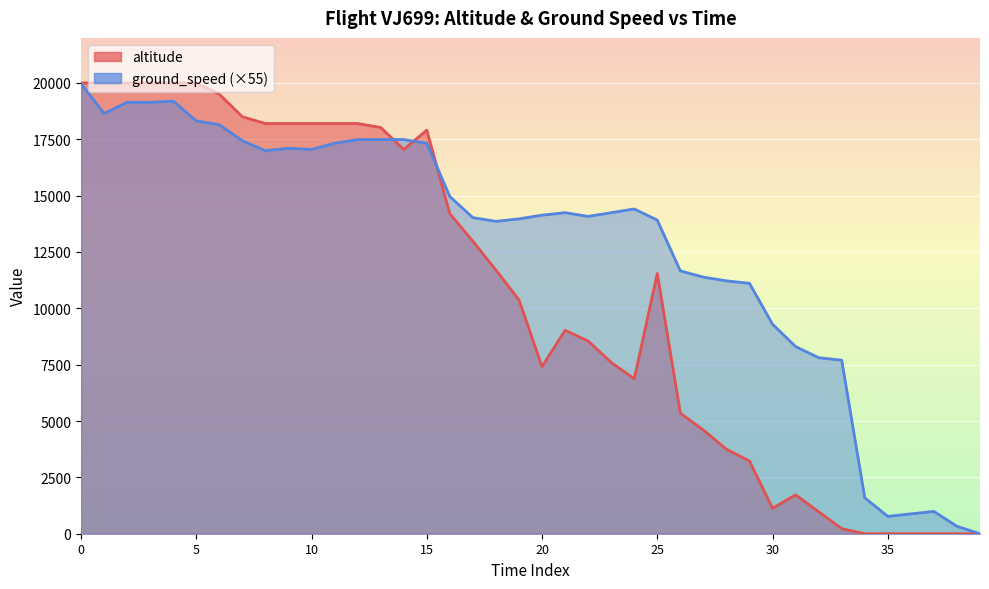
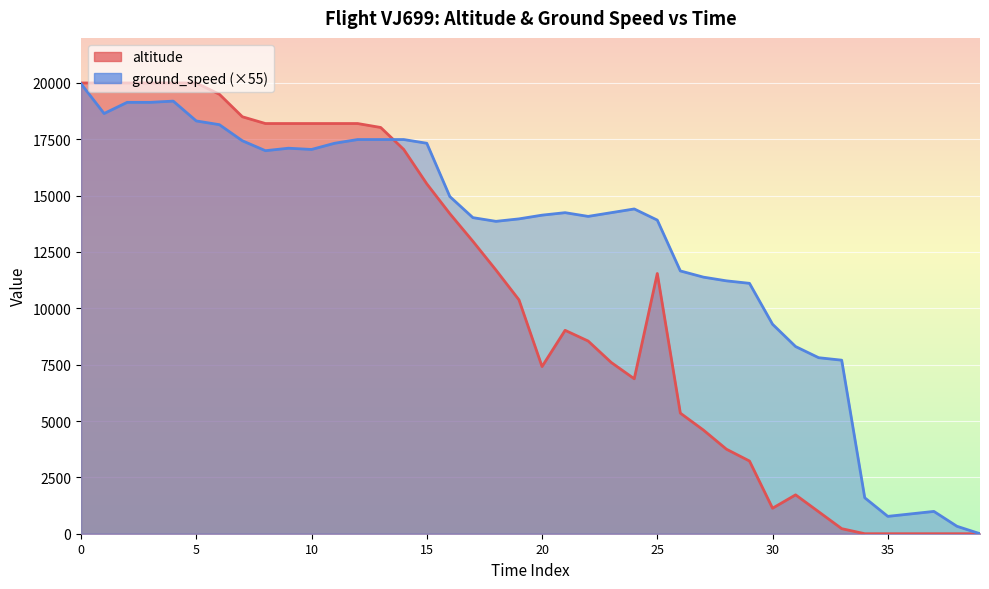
altitude, 15: 17900 -> 15500
